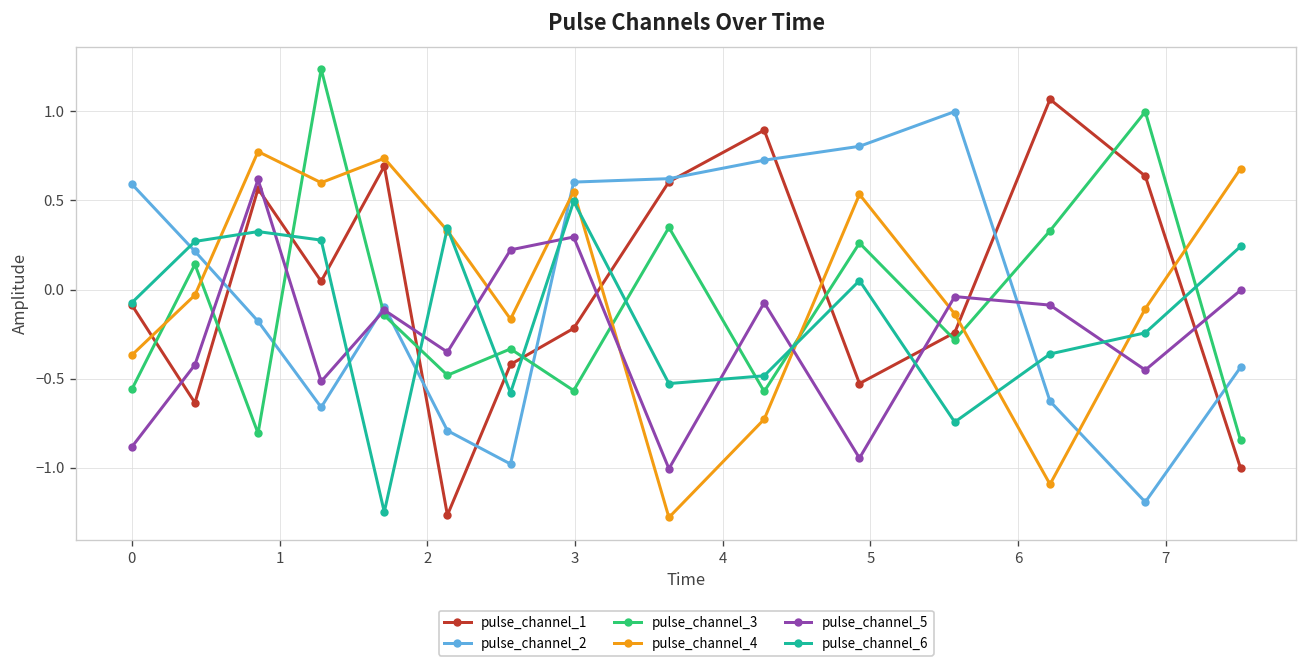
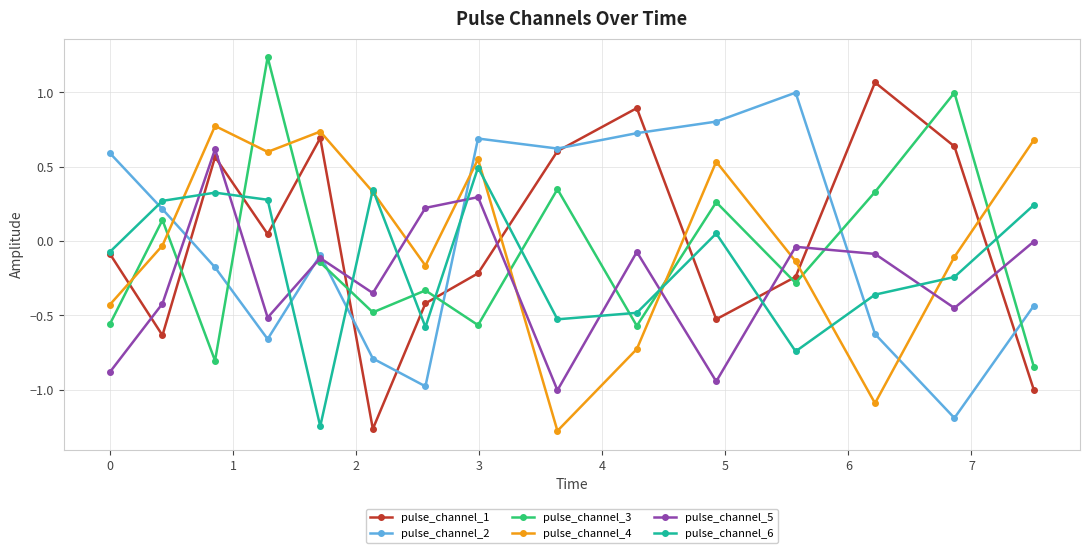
pulse_channel_4, 0: -0.37 -> -0.43
pulse_channel_2, 3: 0.60 -> 0.69
